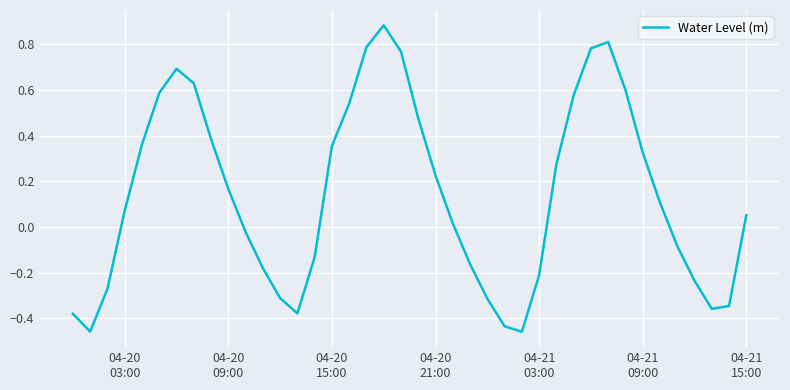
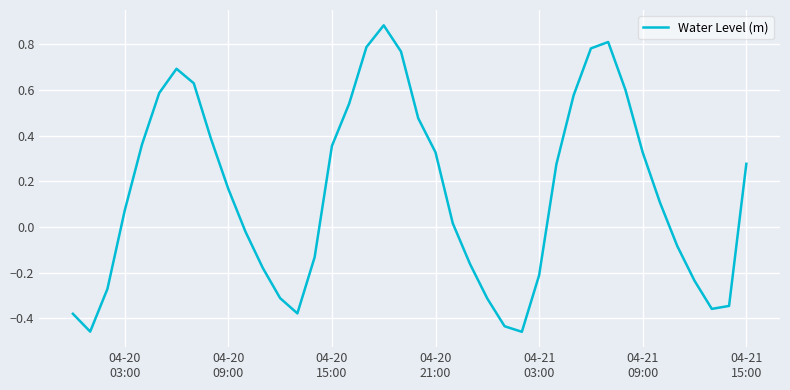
04-20 21:00: 0.23 -> 0.33
04-21 15:00: 0.05 -> 0.28
